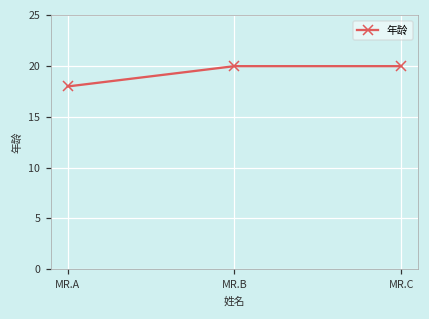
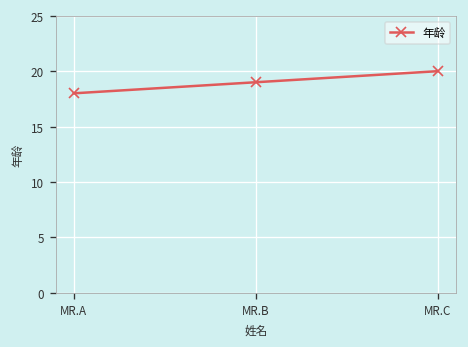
MR.B: 20 -> 19
